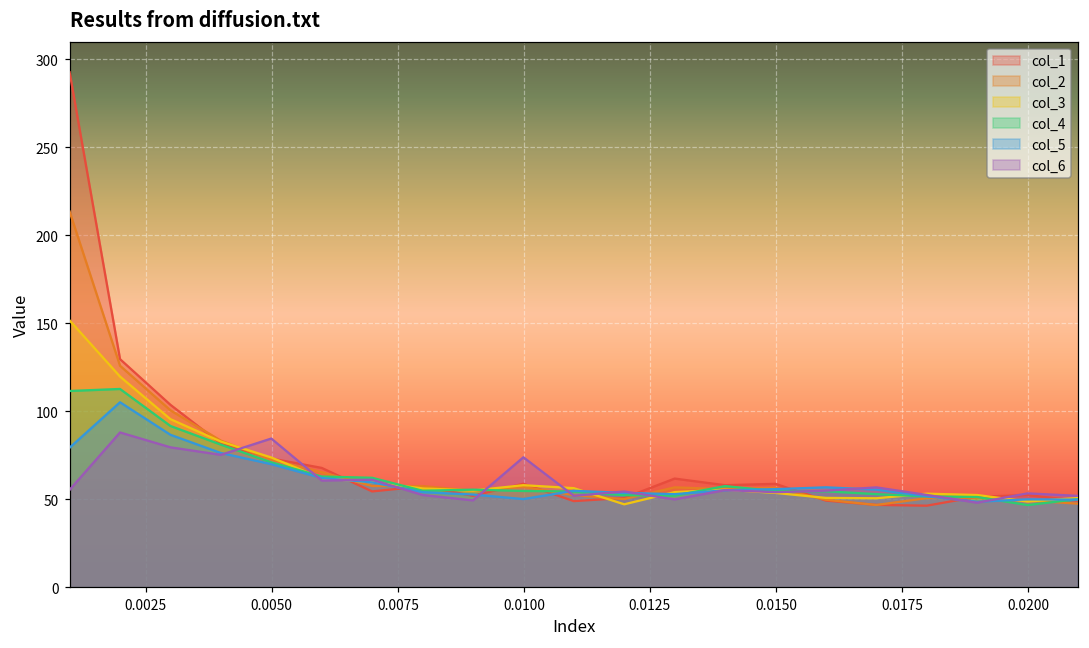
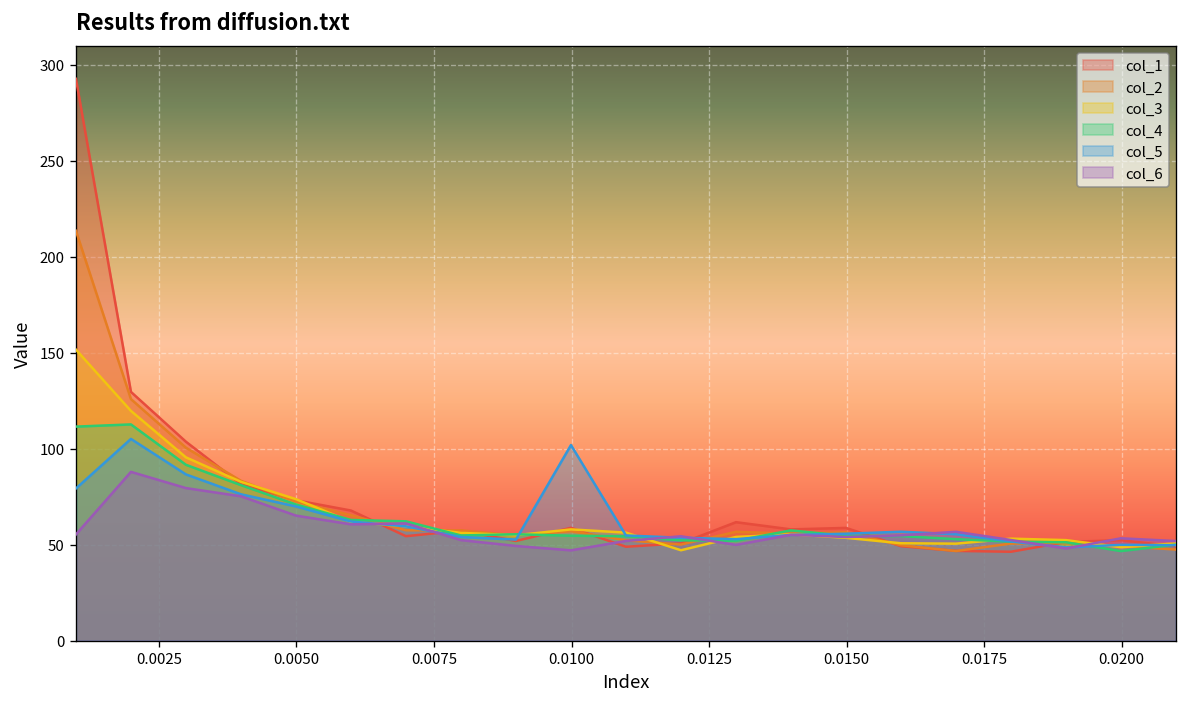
col_6, 0.0050: 84 -> 65
col_5, 0.0100: 50 -> 102
col_6, 0.0100: 74 -> 47
